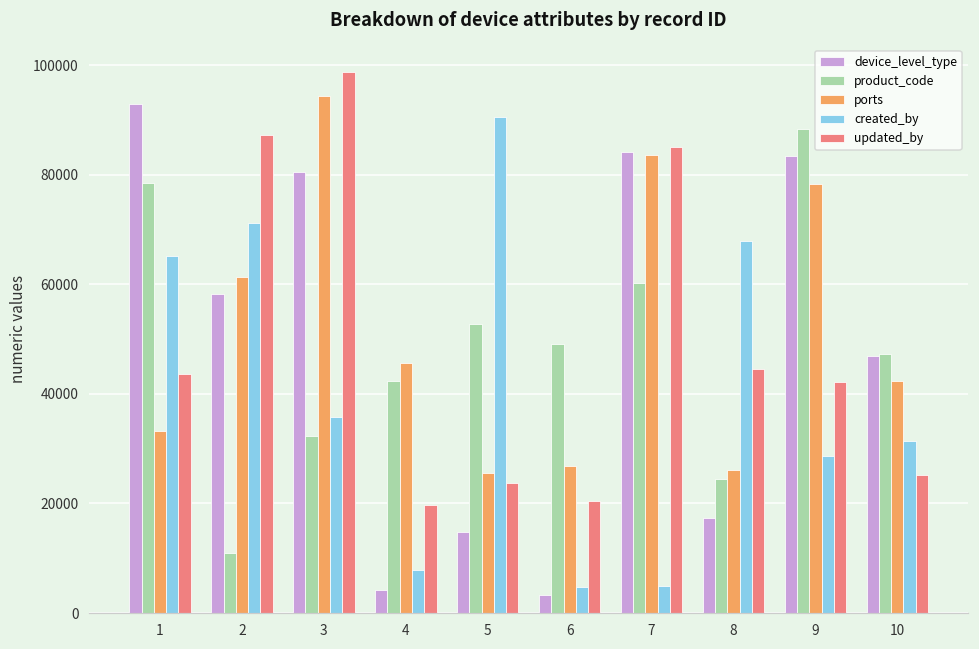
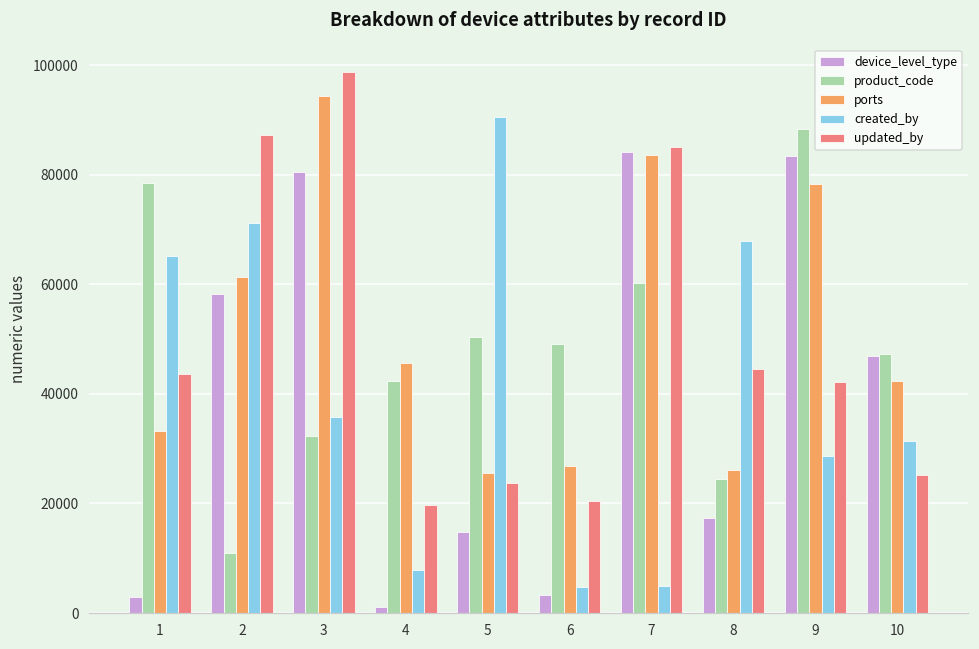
device_level_type, 1: 93000 -> 3000
device_level_type, 4: 4000 -> 1000
product_code, 5: 53000 -> 50000
